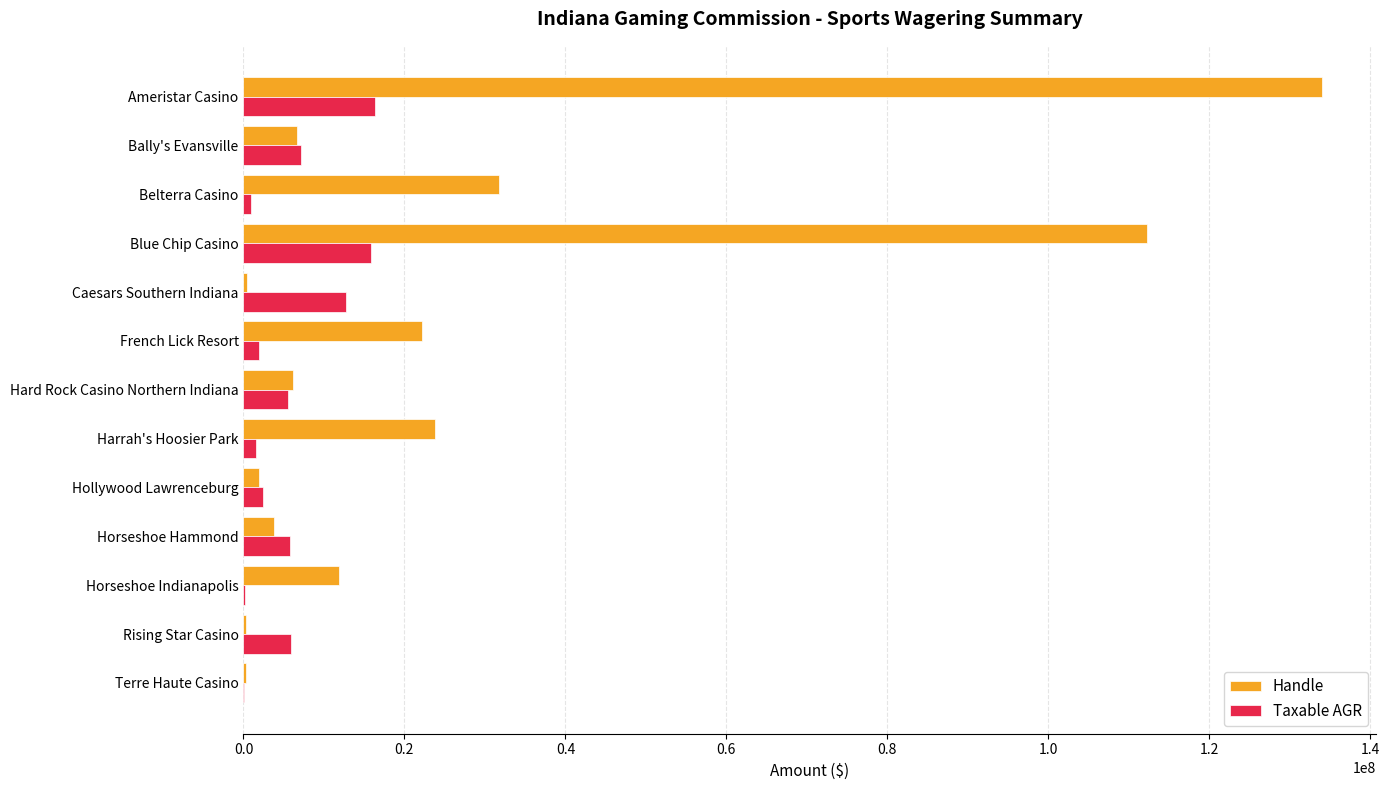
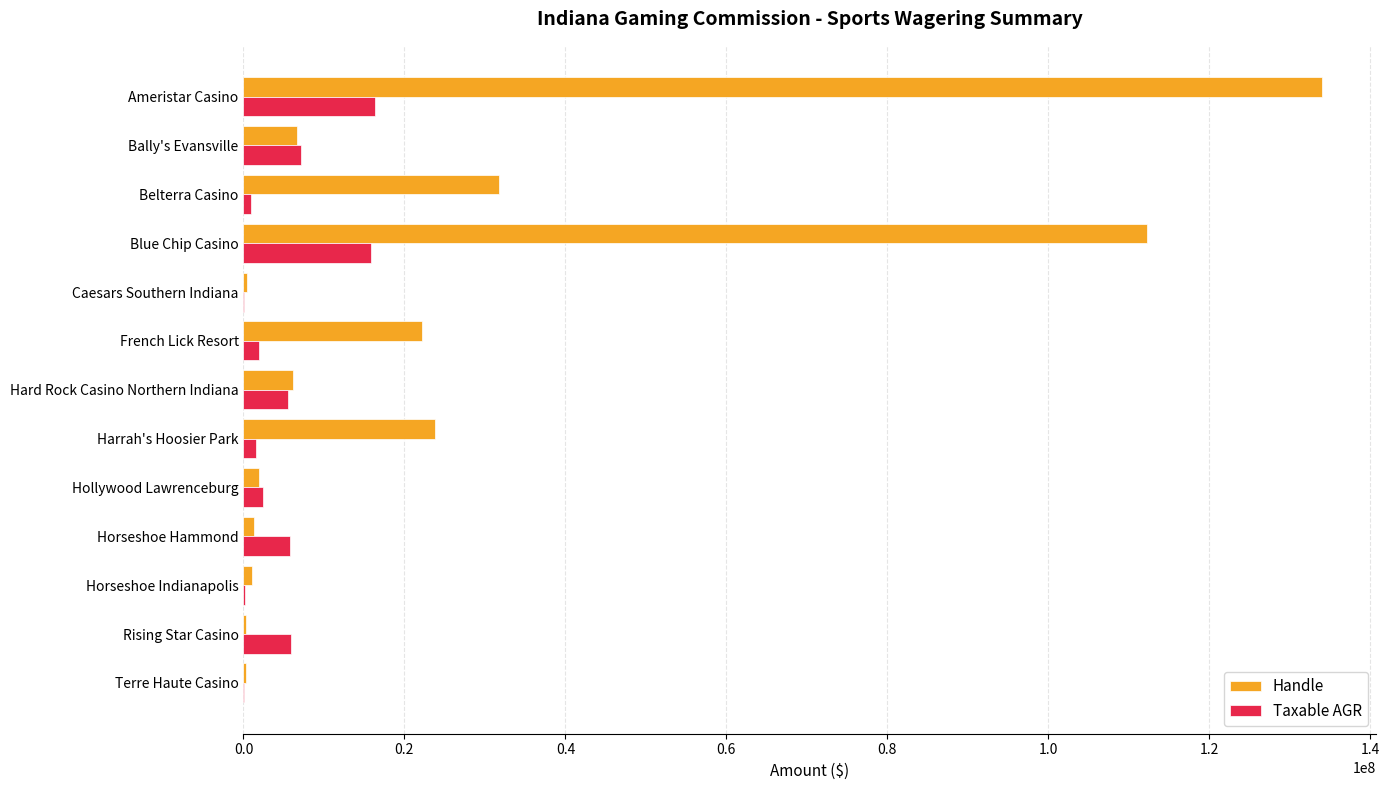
Taxable AGR, Caesars Southern Indiana: 13000000 -> 0
Handle, Horseshoe Hammond: 4000000 -> 1000000
Handle, Horseshoe Indianapolis: 12000000 -> 1000000
